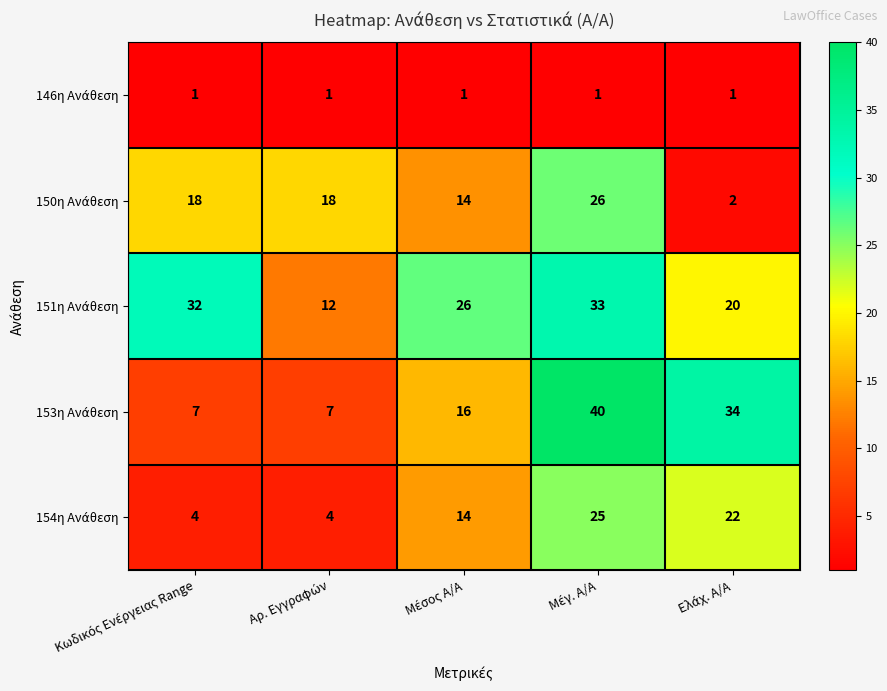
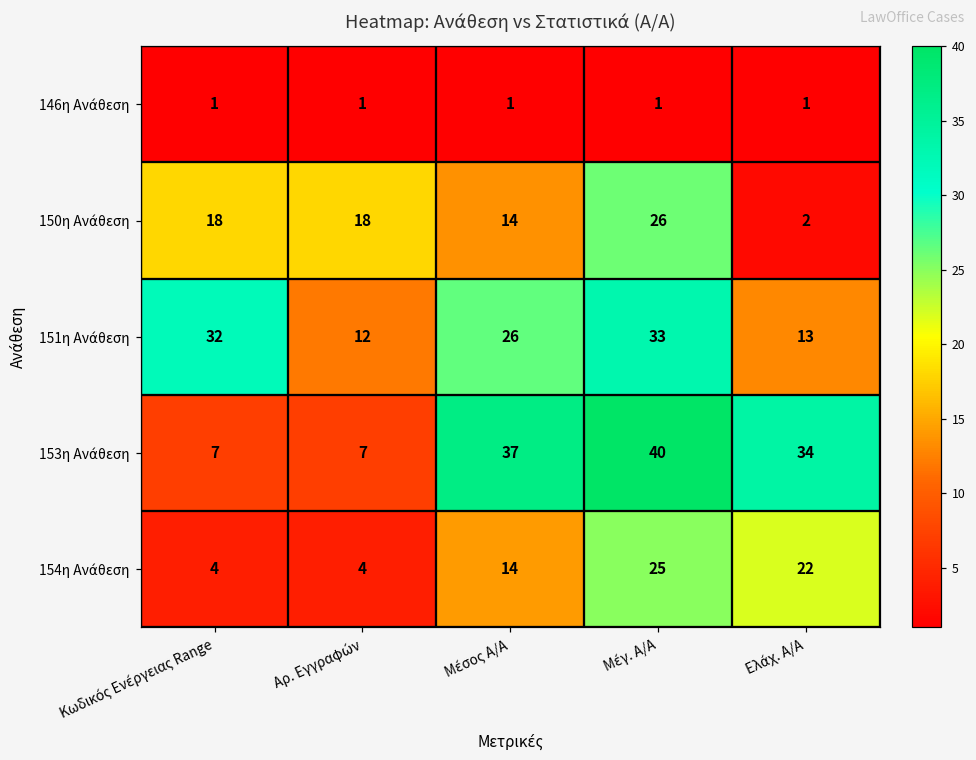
151η Ανάθεση, Ελάχ. Α/Α: 20 -> 13
153η Ανάθεση, Μέσος Α/Α: 16 -> 37
